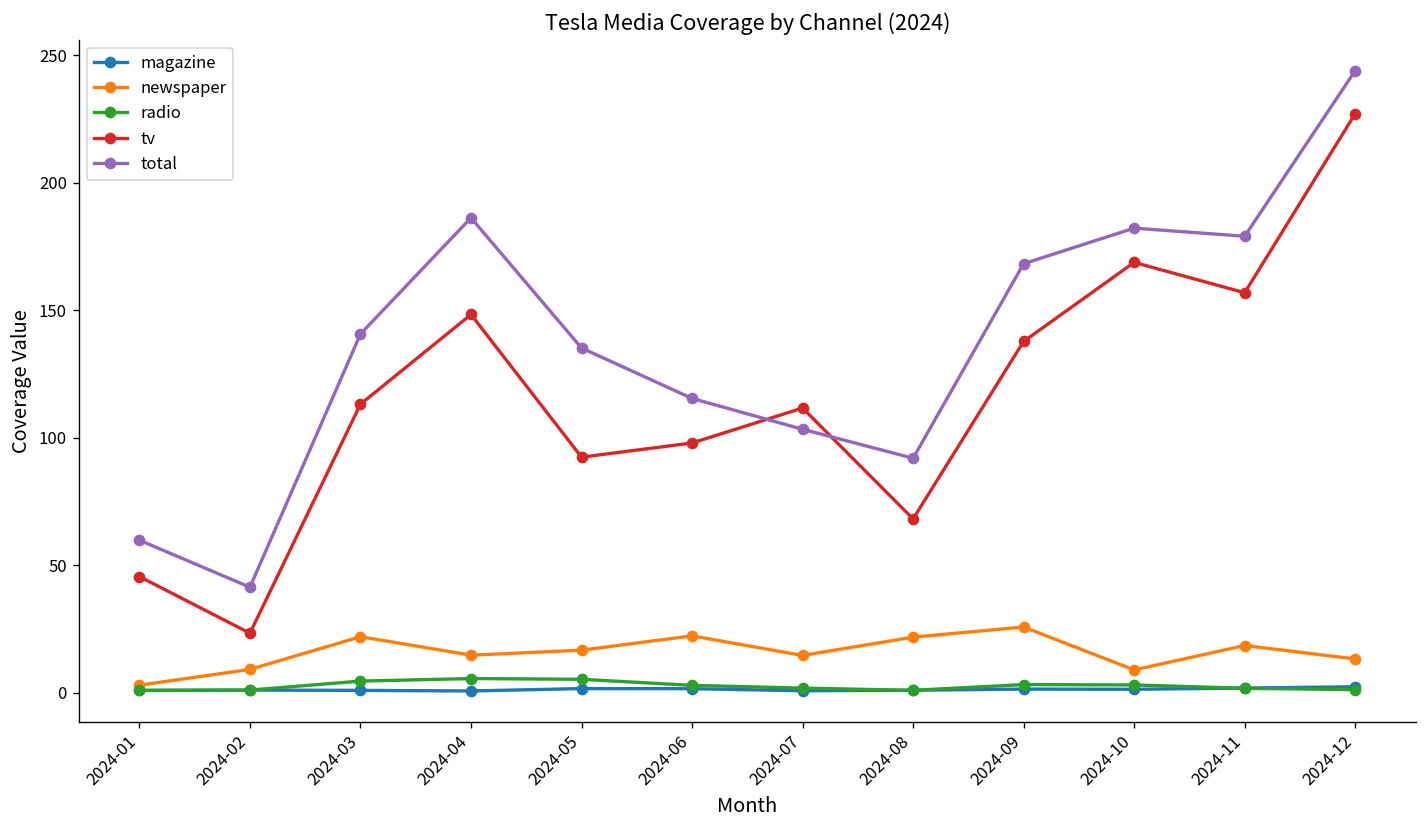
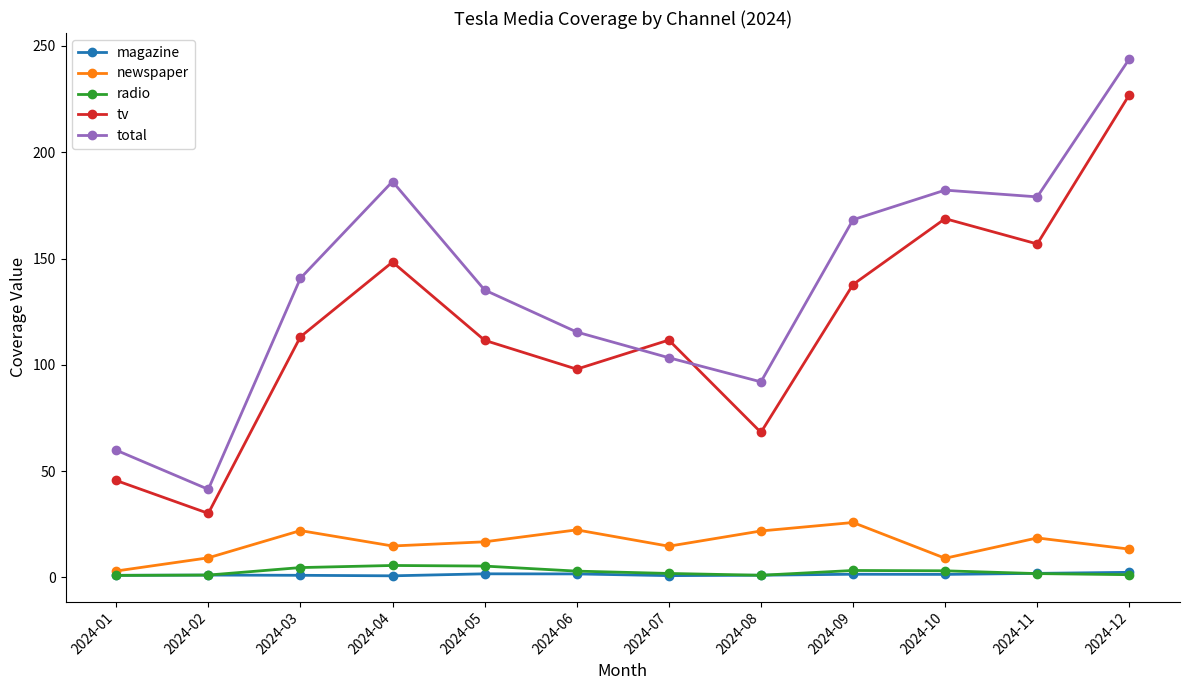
tv, 2024-02: 23 -> 30
tv, 2024-05: 92 -> 112
